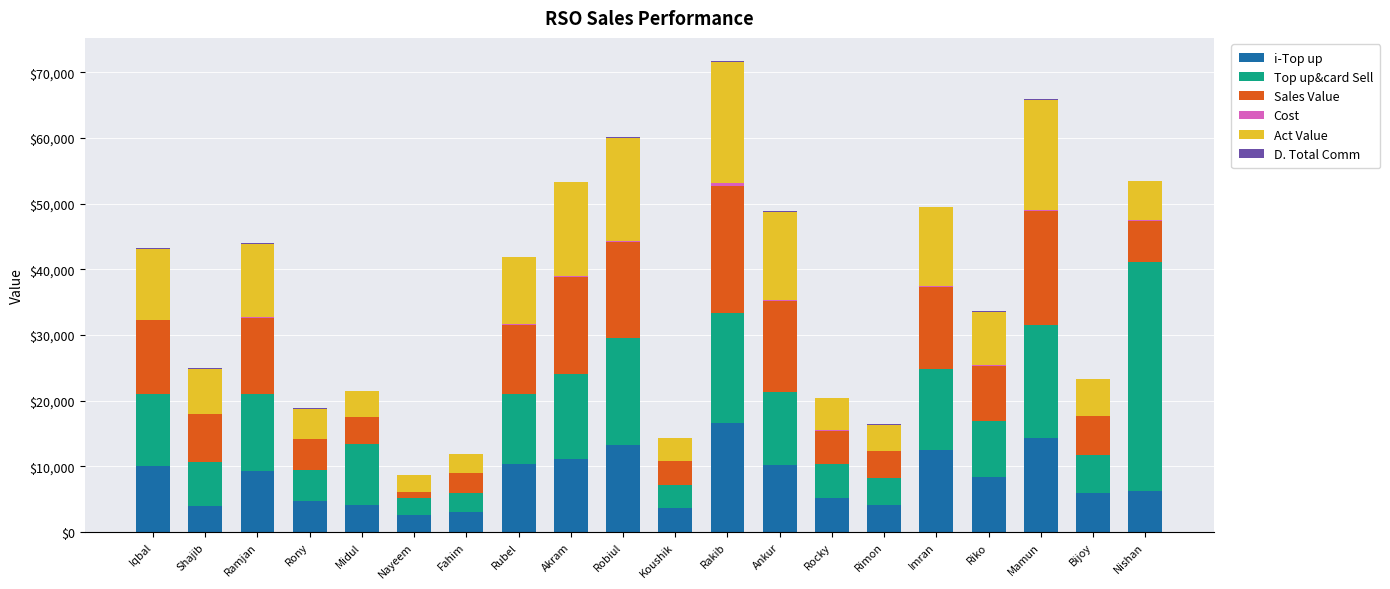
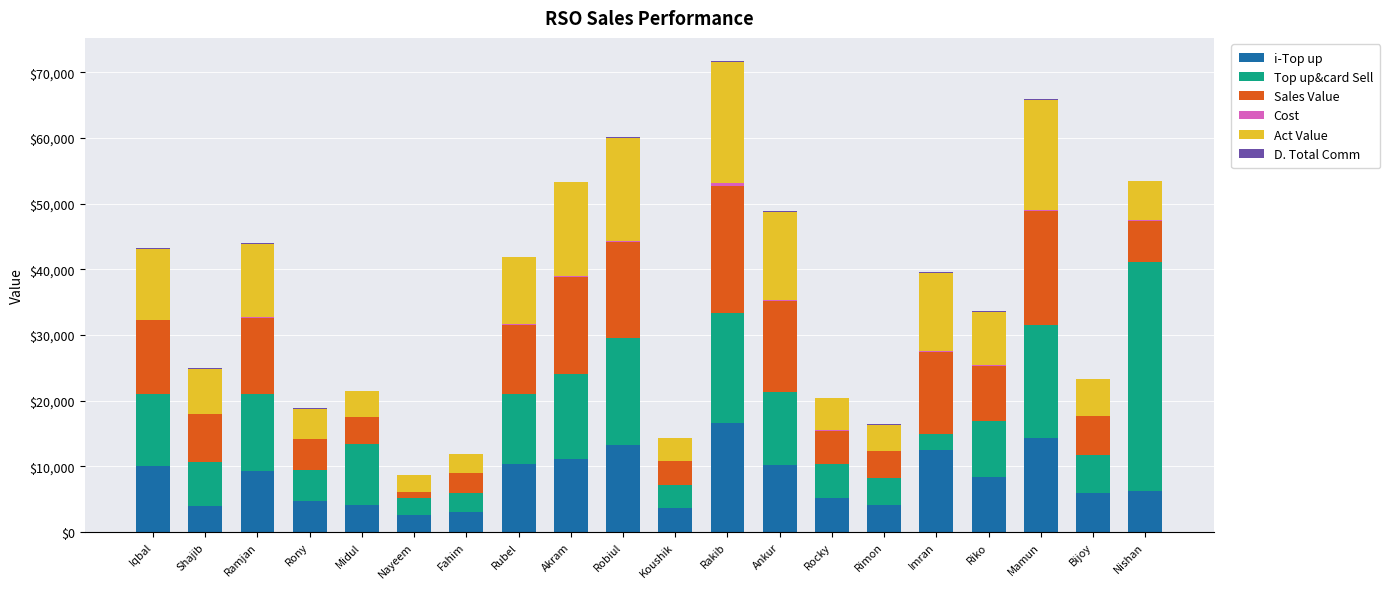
Top up&card Sell, Imran: $12,000 -> $3,000
